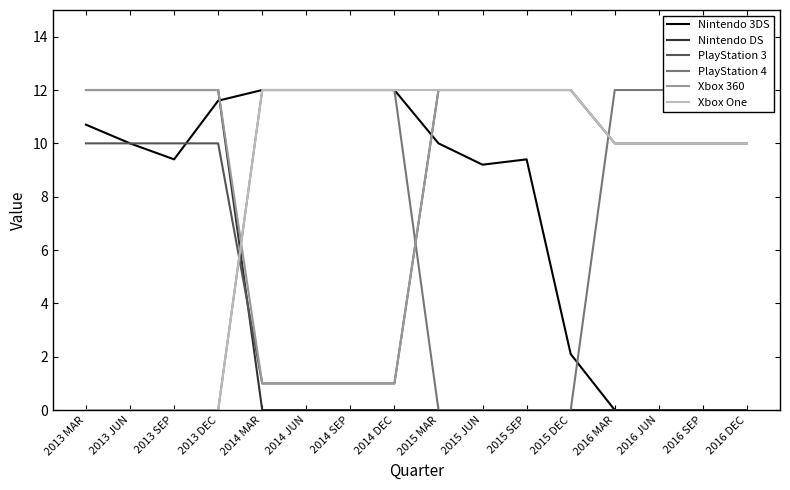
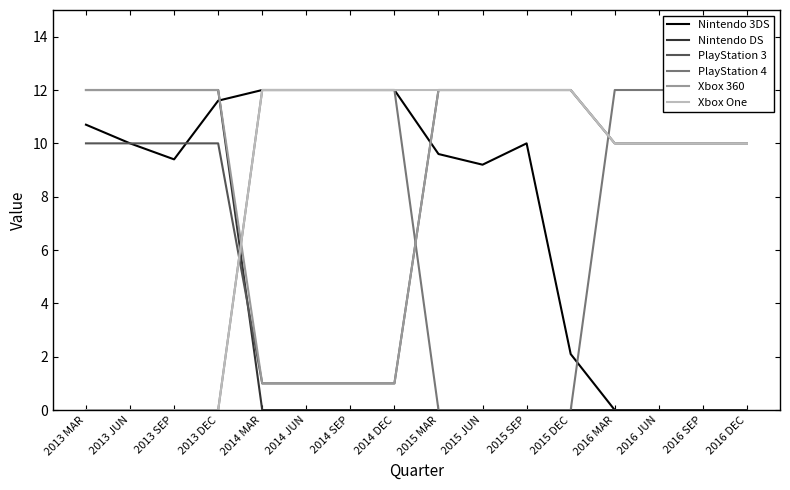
Nintendo 3DS, 2015 MAR: 10.0 -> 9.6
Nintendo 3DS, 2015 SEP: 9.4 -> 10.0
